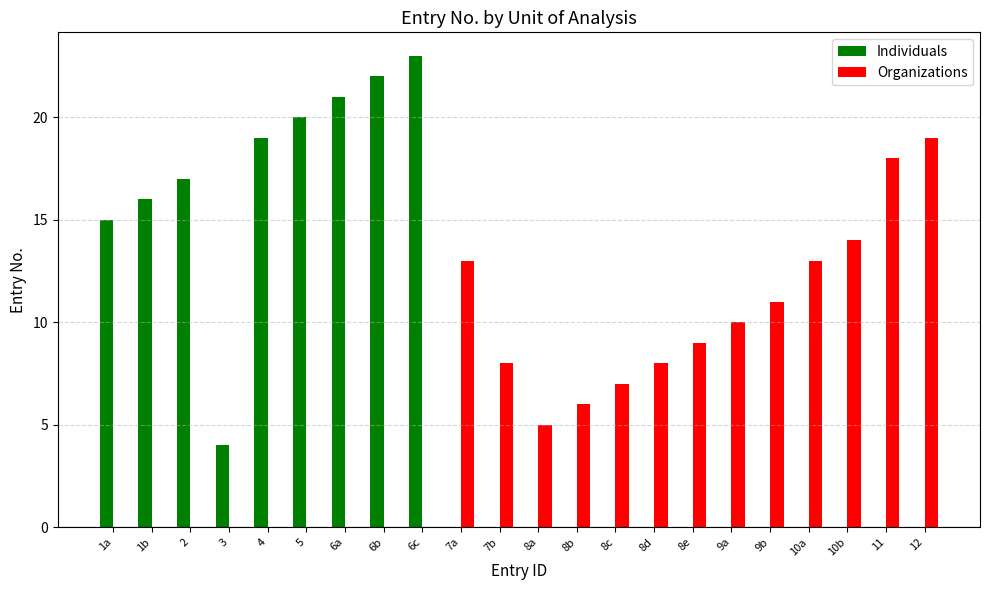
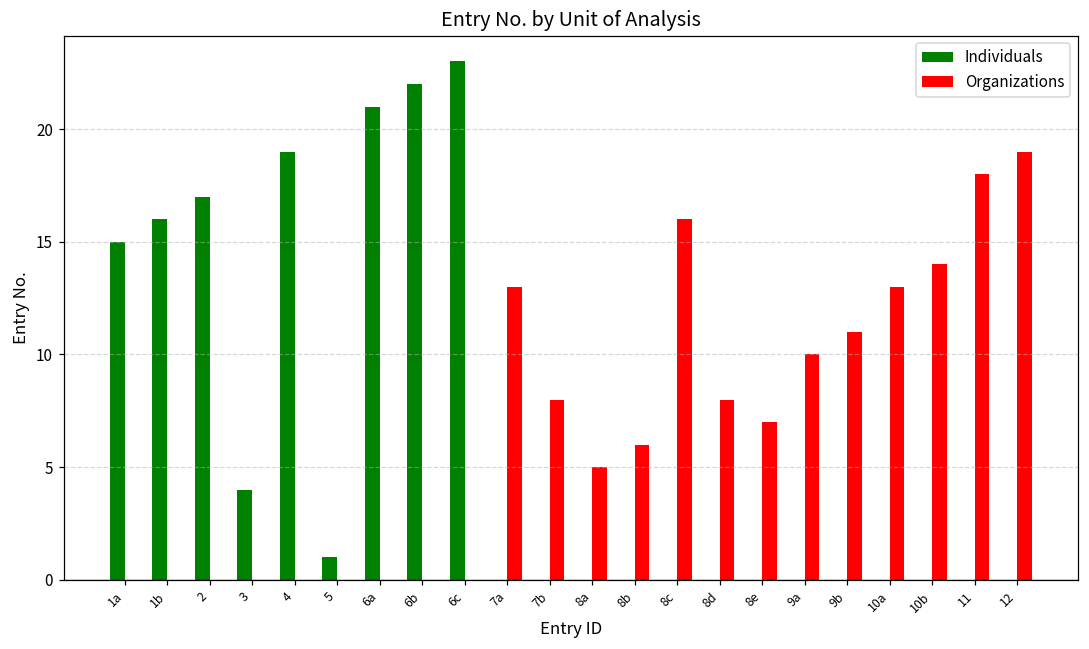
Individuals, 5: 20 -> 1
Organizations, 8c: 7 -> 16
Organizations, 8e: 9 -> 7
